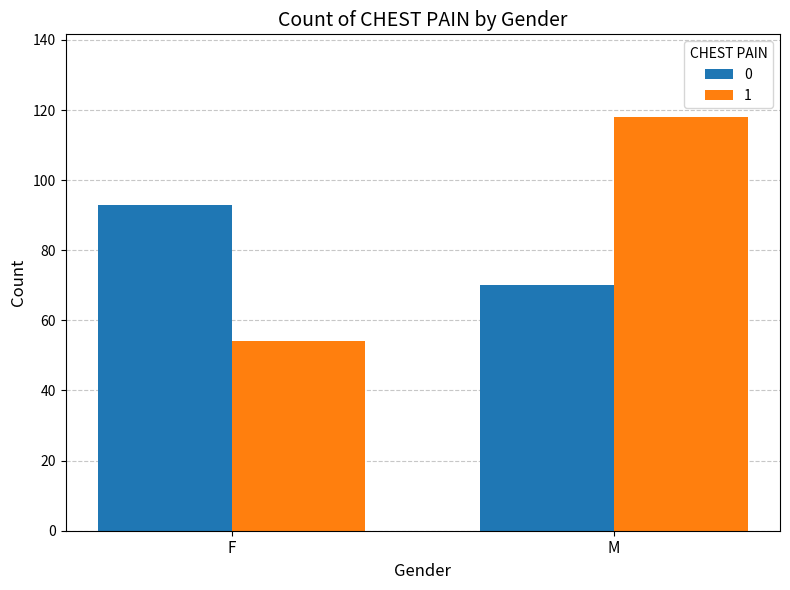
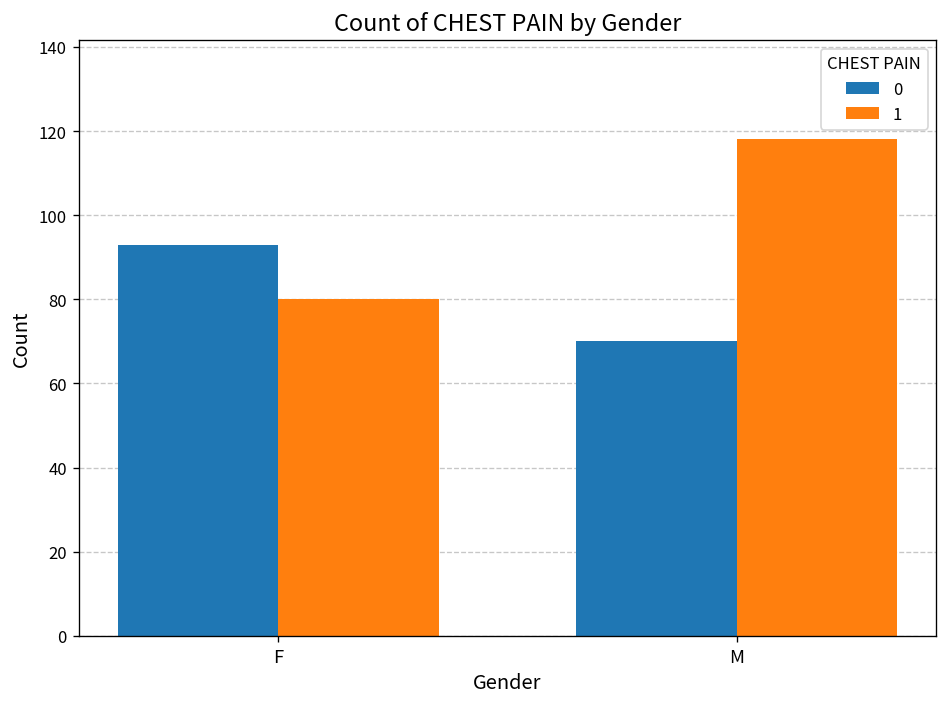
1, F: 54 -> 80
